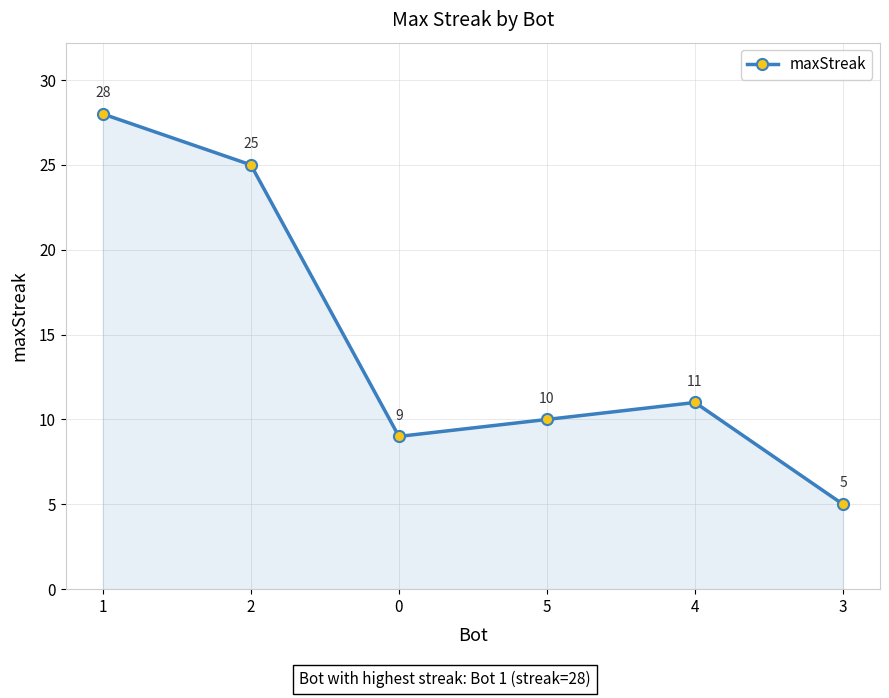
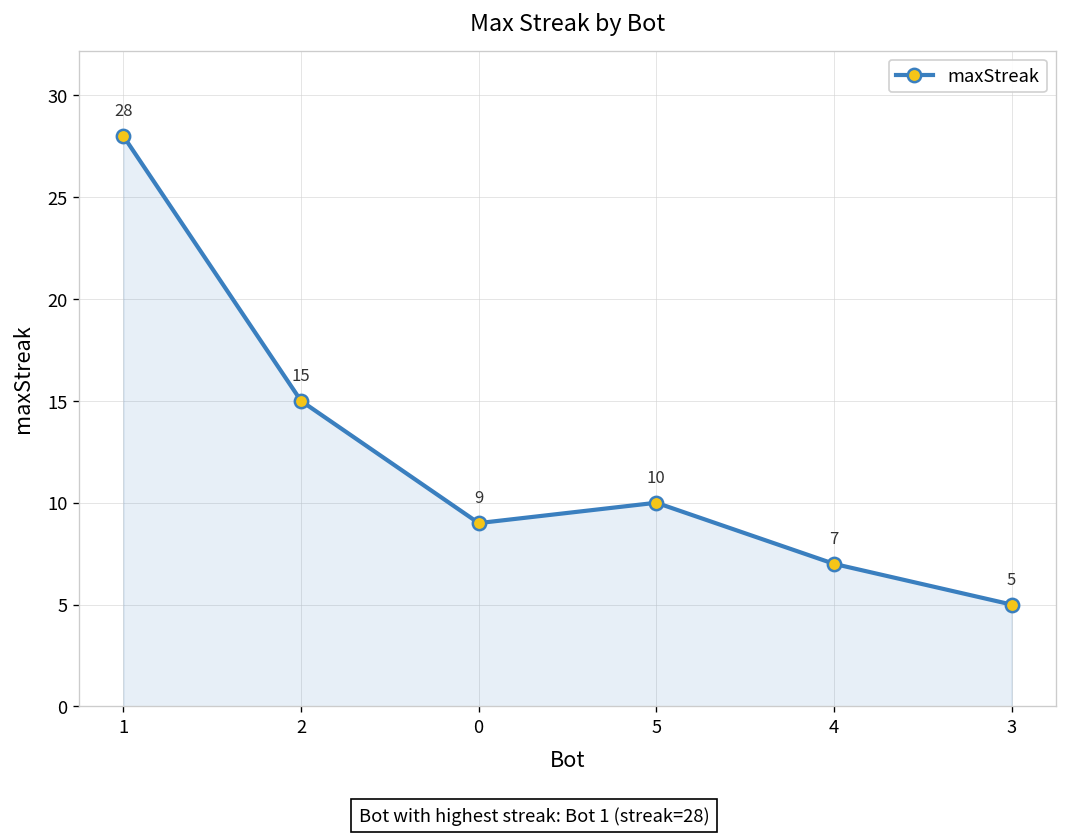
2: 25 -> 15
4: 11 -> 7
